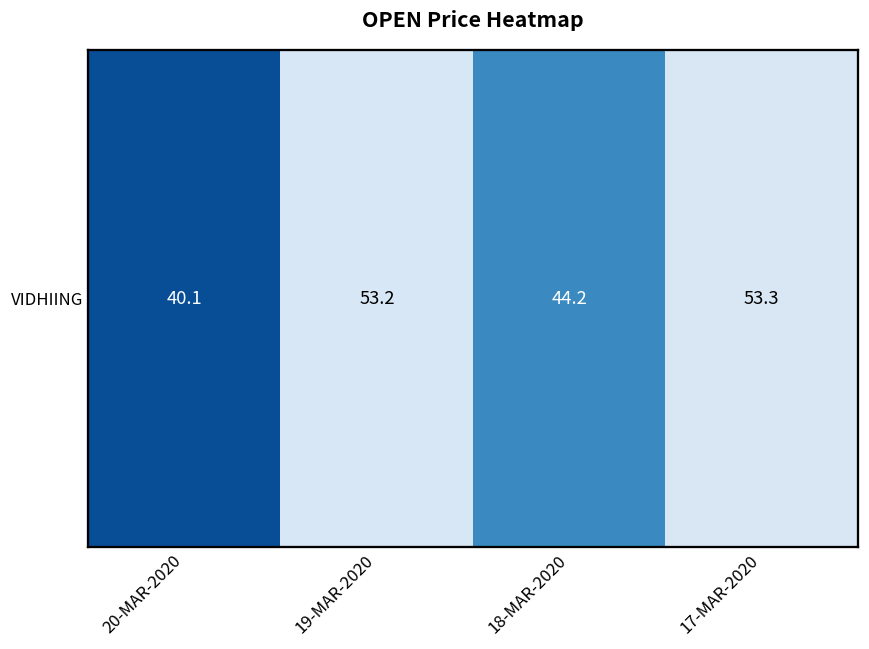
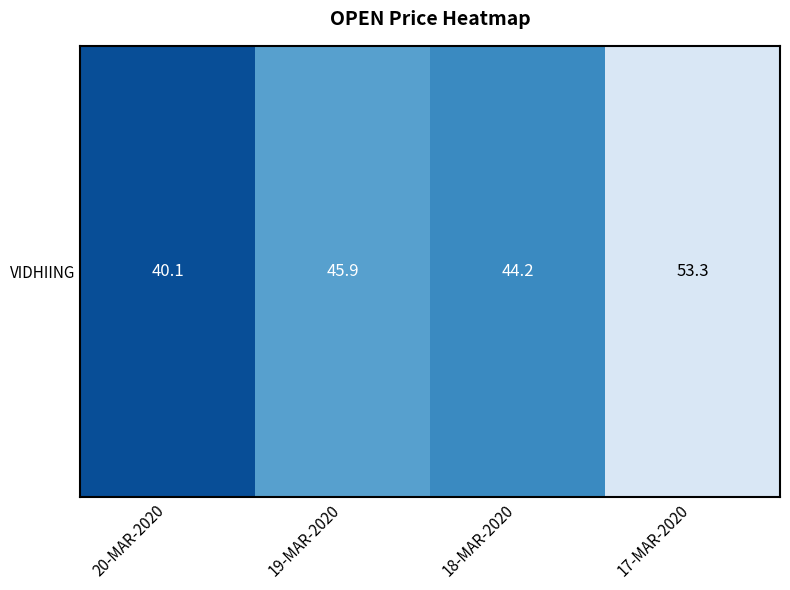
VIDHIING, 19-MAR-2020: 53.2 -> 45.9
